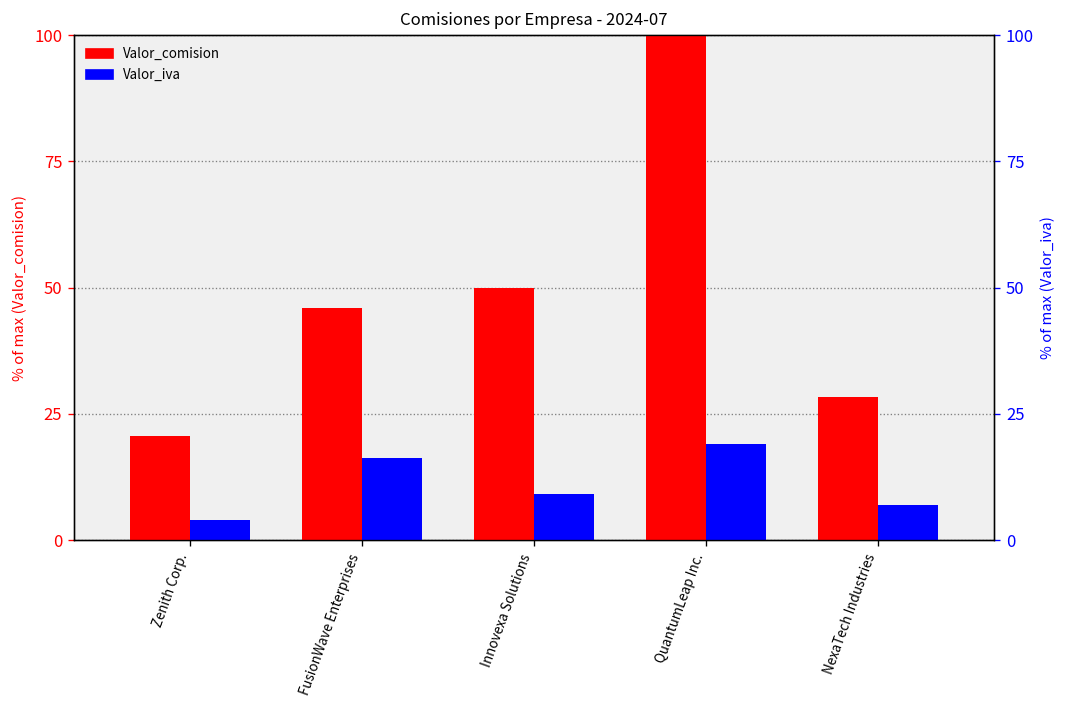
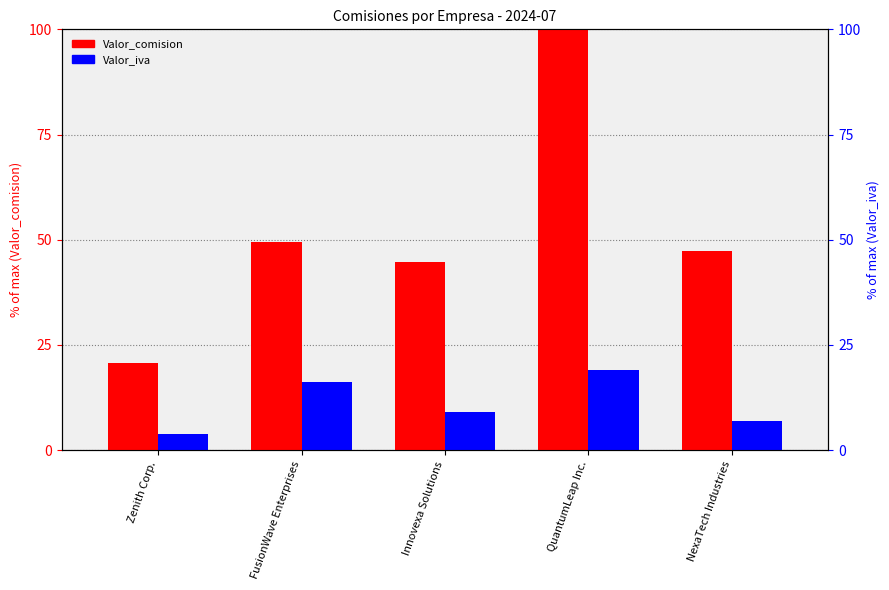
Valor_comision, FusionWave Enterprises: 46 -> 49
Valor_comision, Innovexa Solutions: 50 -> 45
Valor_comision, NexaTech Industries: 28 -> 47
